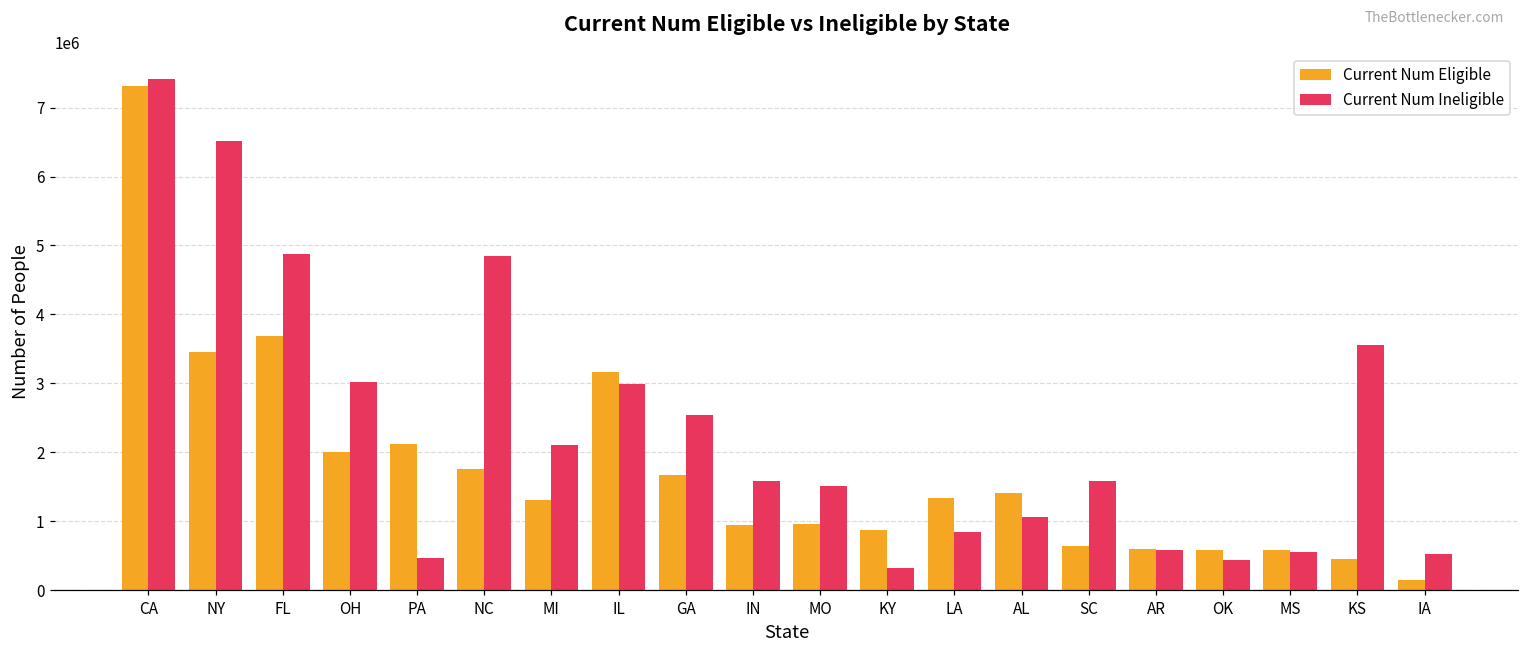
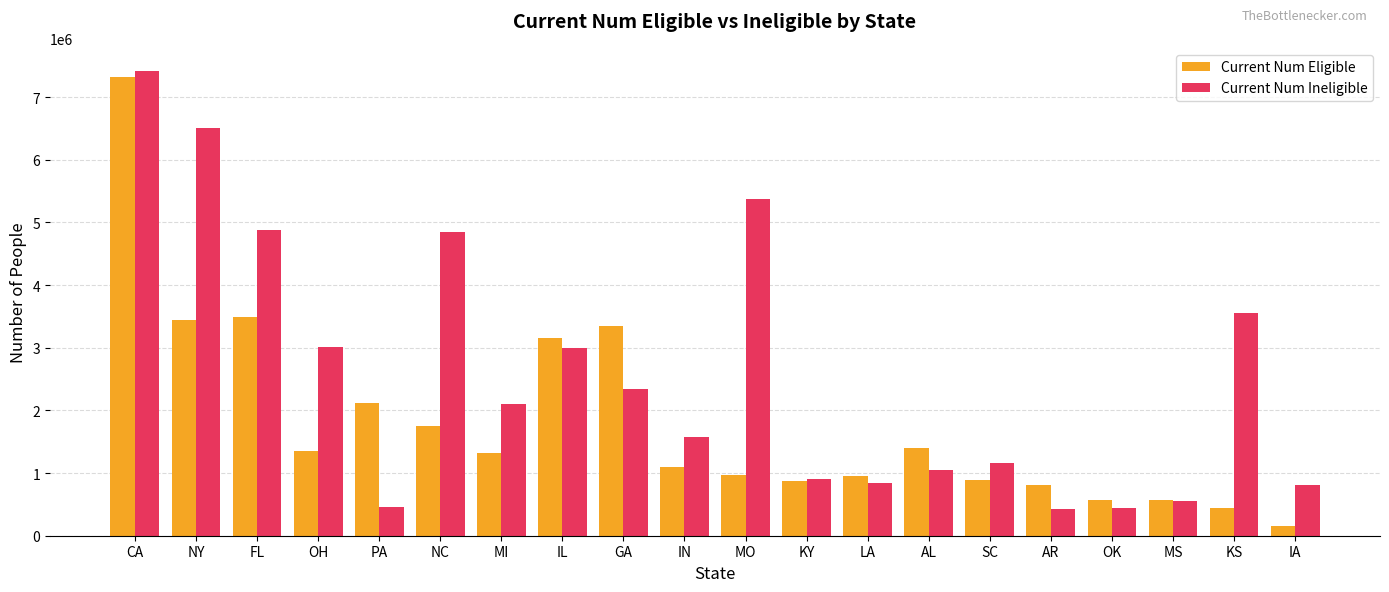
Current Num Eligible, FL: 3700000 -> 3500000
Current Num Eligible, OH: 2000000 -> 1400000
Current Num Eligible, GA: 1700000 -> 3400000
Current Num Ineligible, GA: 2500000 -> 2300000
Current Num Eligible, IN: 900000 -> 1100000
Current Num Ineligible, MO: 1500000 -> 5400000
Current Num Ineligible, KY: 300000 -> 900000
Current Num Eligible, LA: 1300000 -> 900000
Current Num Eligible, SC: 600000 -> 900000
Current Num Ineligible, SC: 1600000 -> 1200000
Current Num Eligible, AR: 600000 -> 800000
Current Num Ineligible, AR: 600000 -> 400000
Current Num Ineligible, IA: 500000 -> 800000
